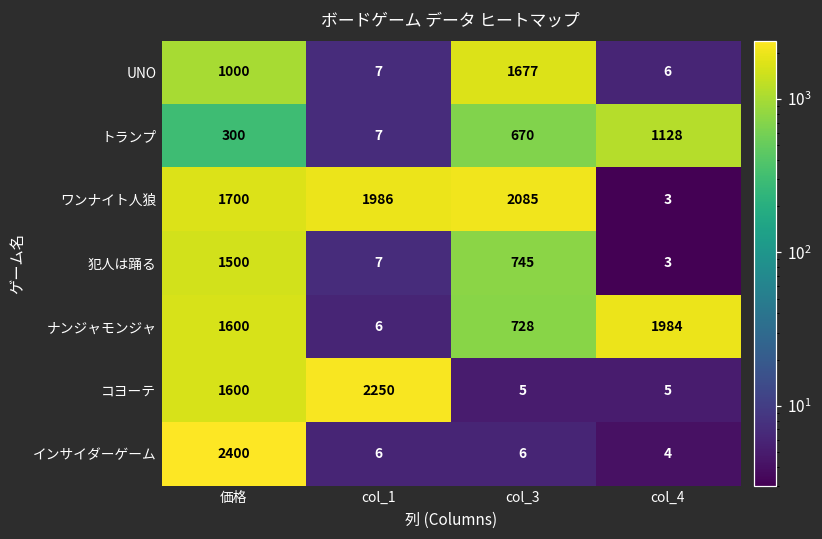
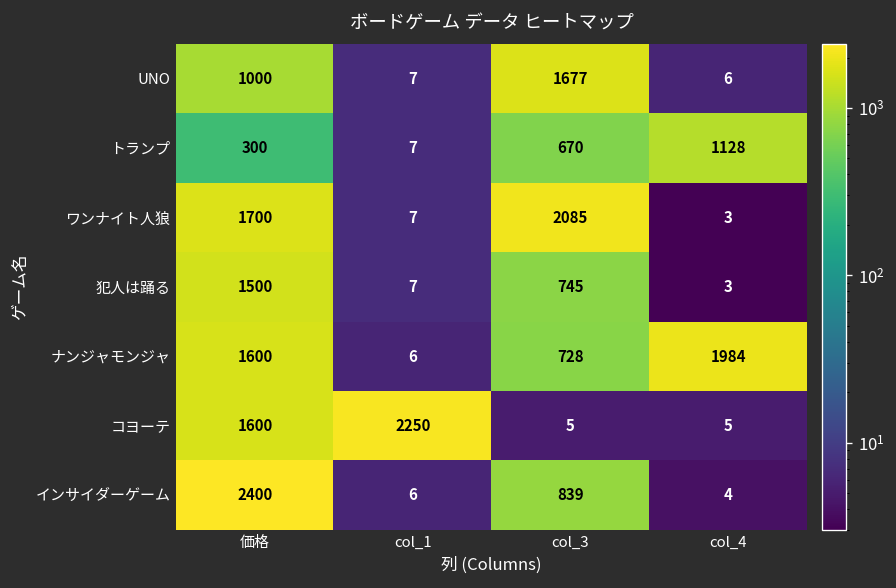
ワンナイト人狼, col_1: 1986 -> 7
インサイダーゲーム, col_3: 6 -> 839
